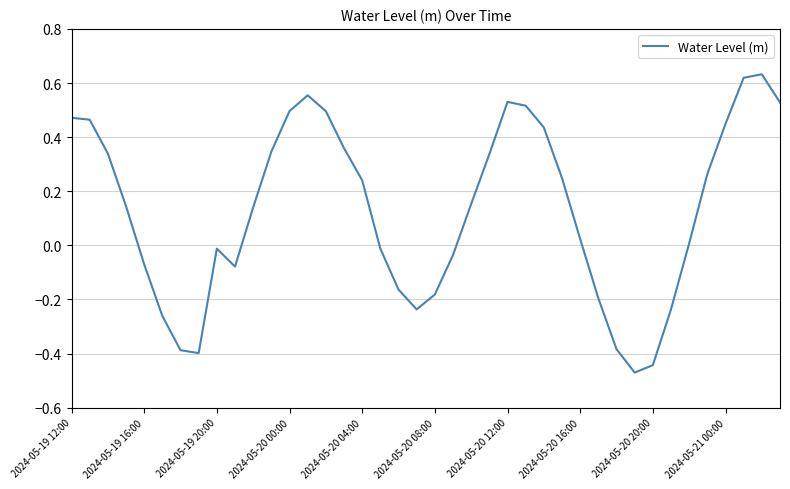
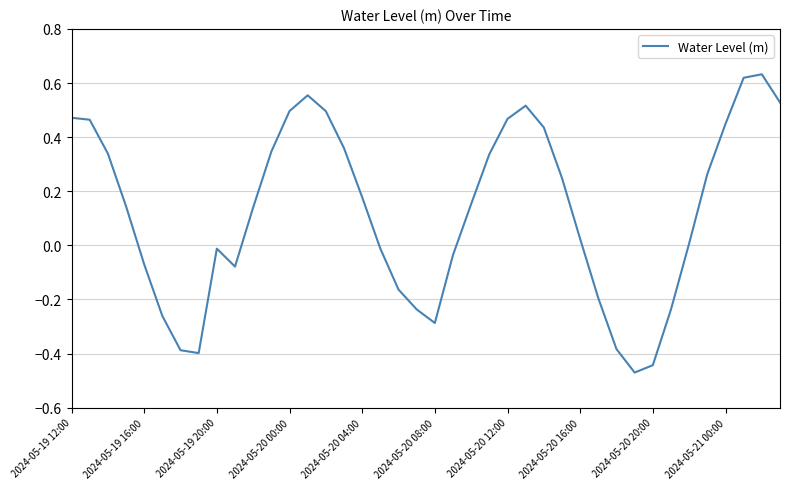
2024-05-20 04:00: 0.24 -> 0.18
2024-05-20 08:00: -0.18 -> -0.29
2024-05-20 12:00: 0.53 -> 0.47
